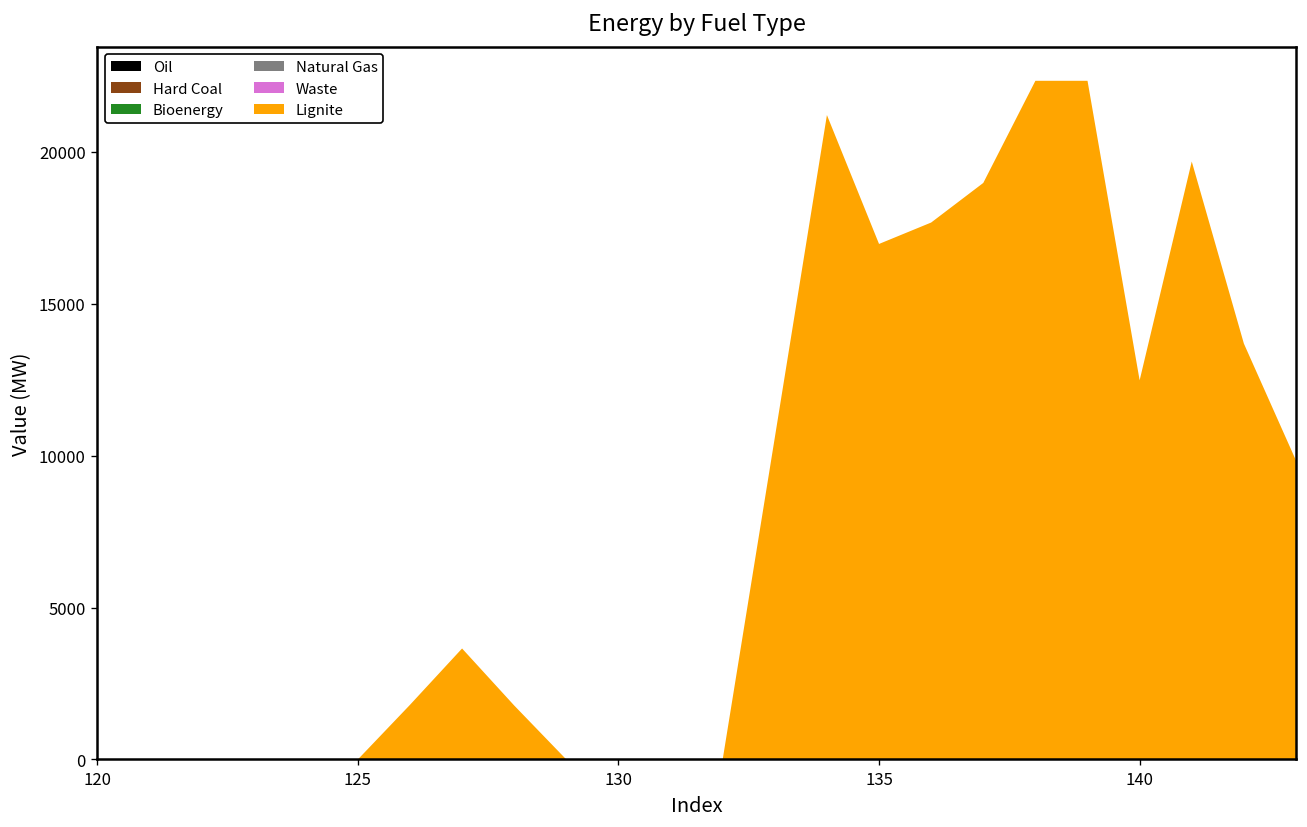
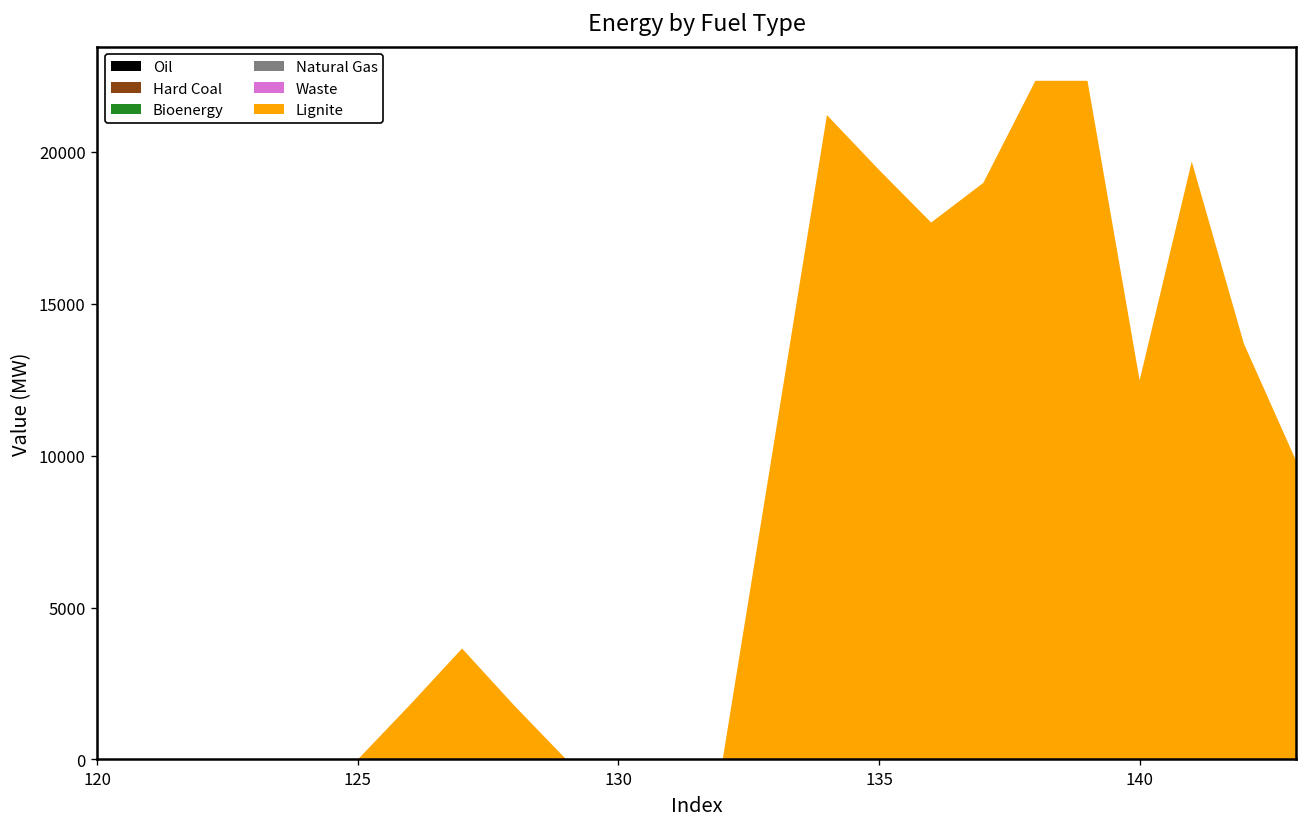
Lignite, 135: 17000 -> 19400
